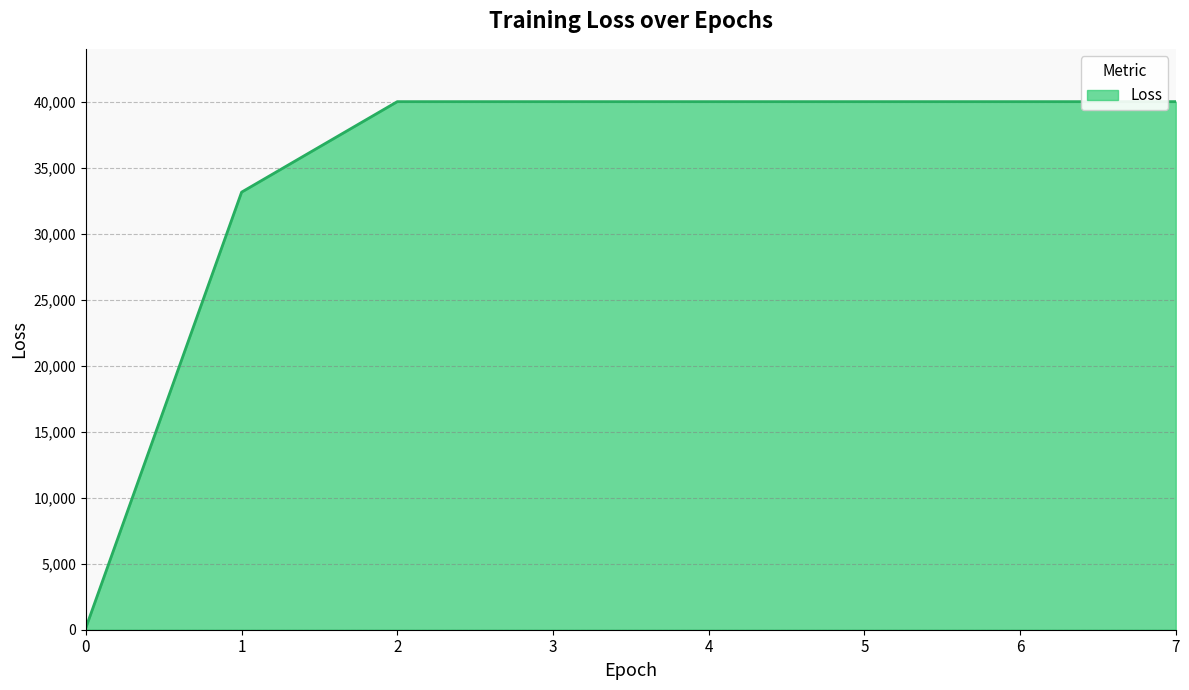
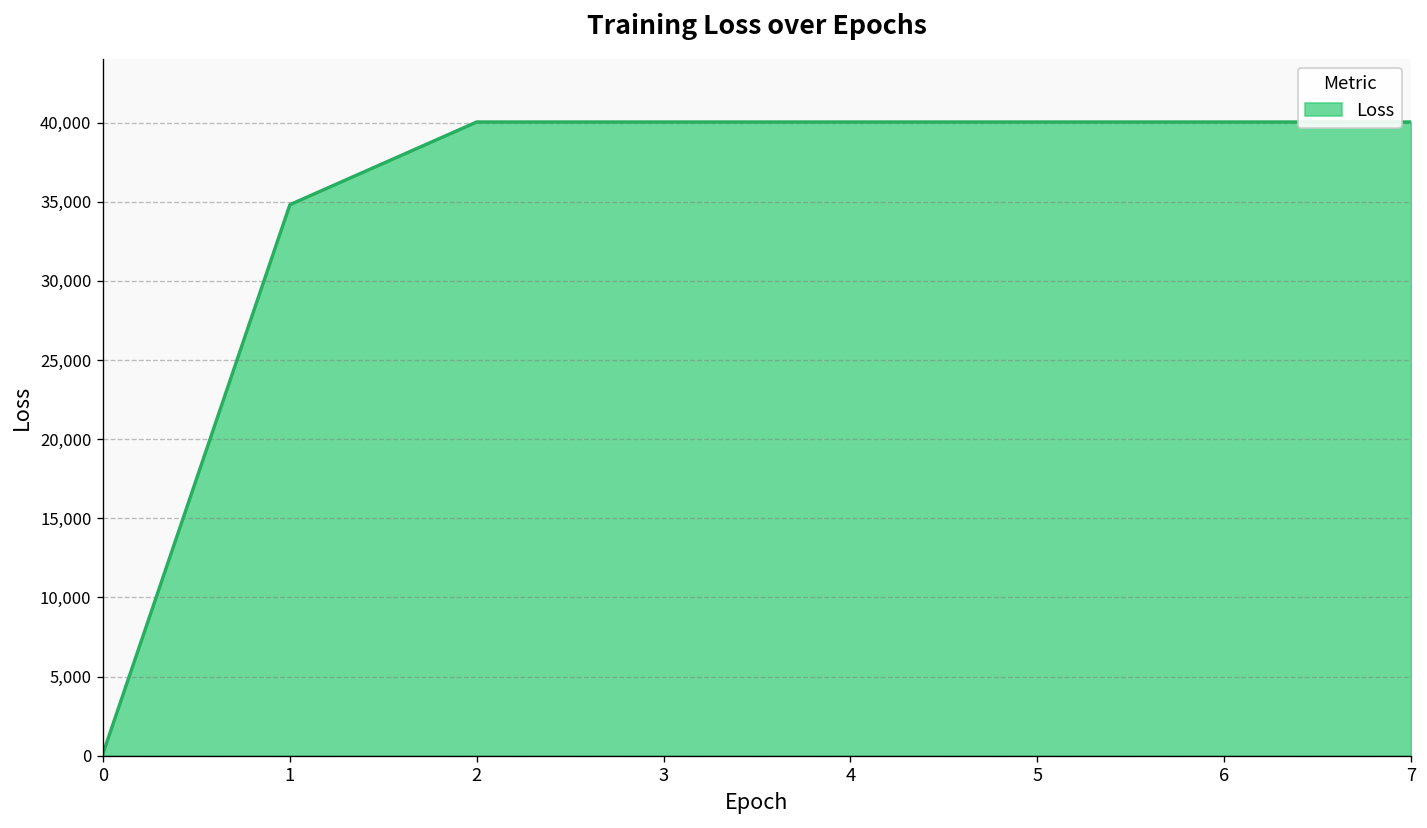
1: 33,200 -> 34,800
